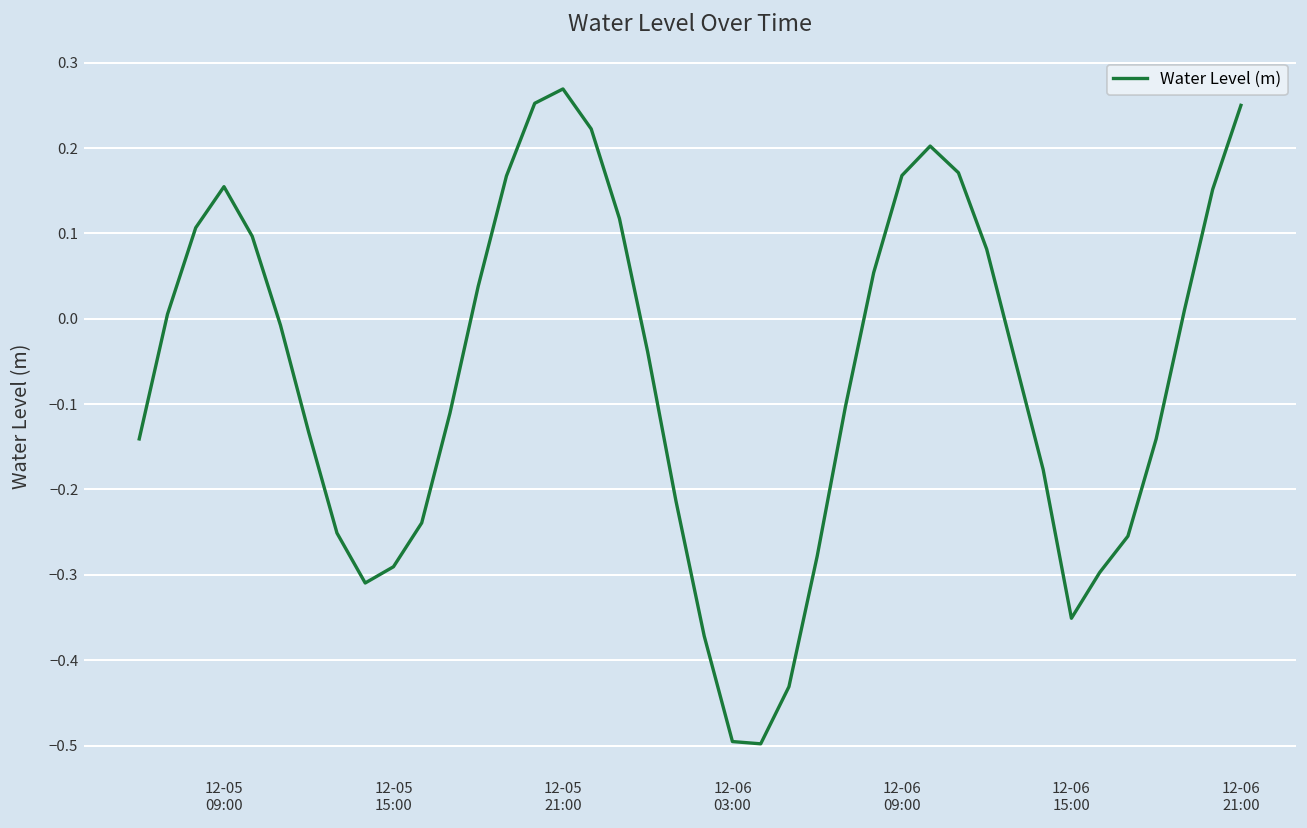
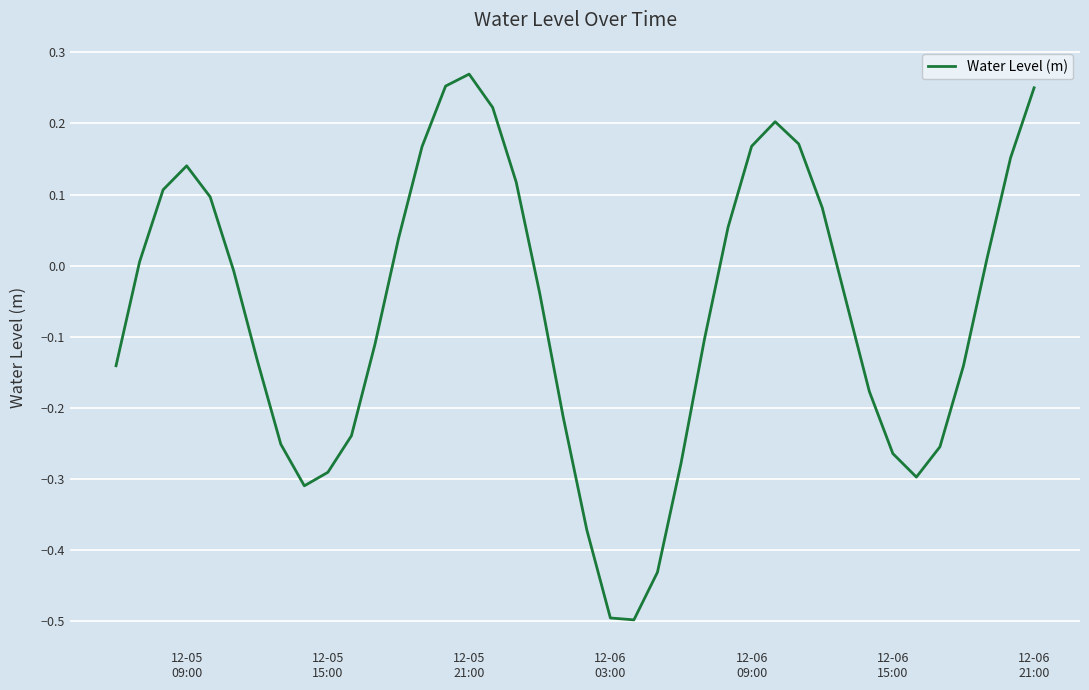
12-05 09:00: 0.15 -> 0.14
12-06 15:00: -0.35 -> -0.26
